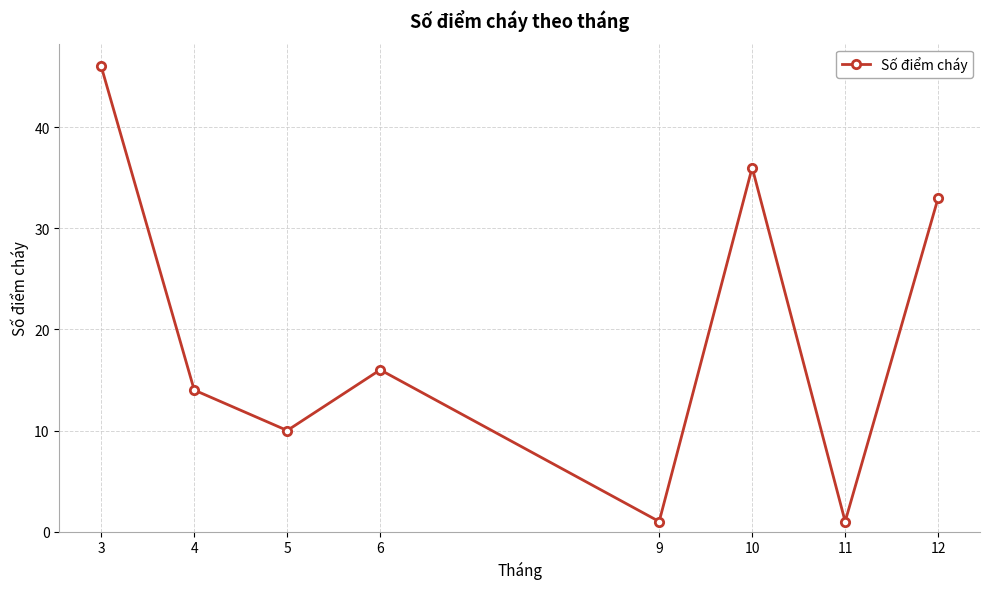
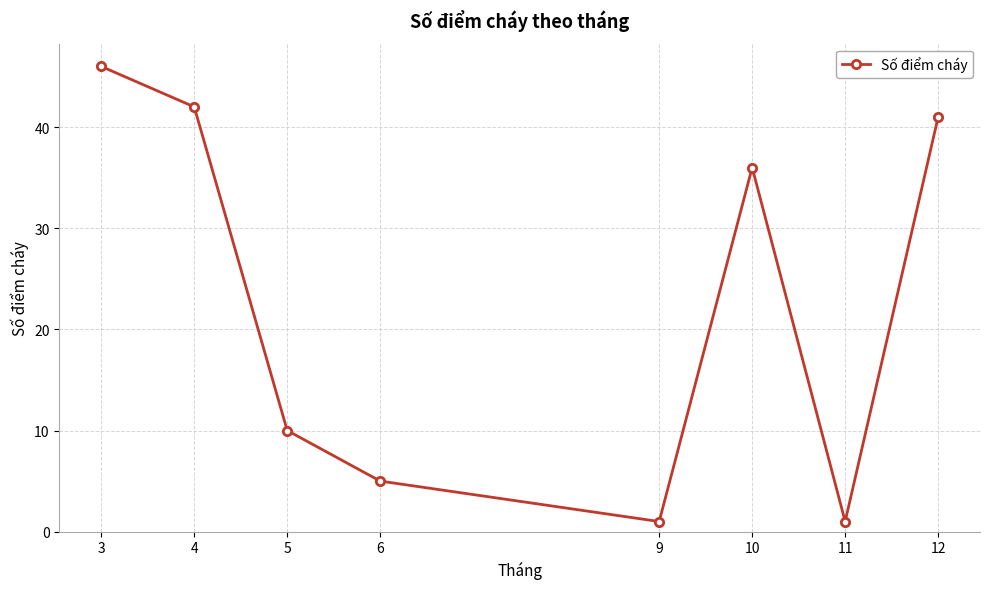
4: 14 -> 42
6: 16 -> 5
12: 33 -> 41
